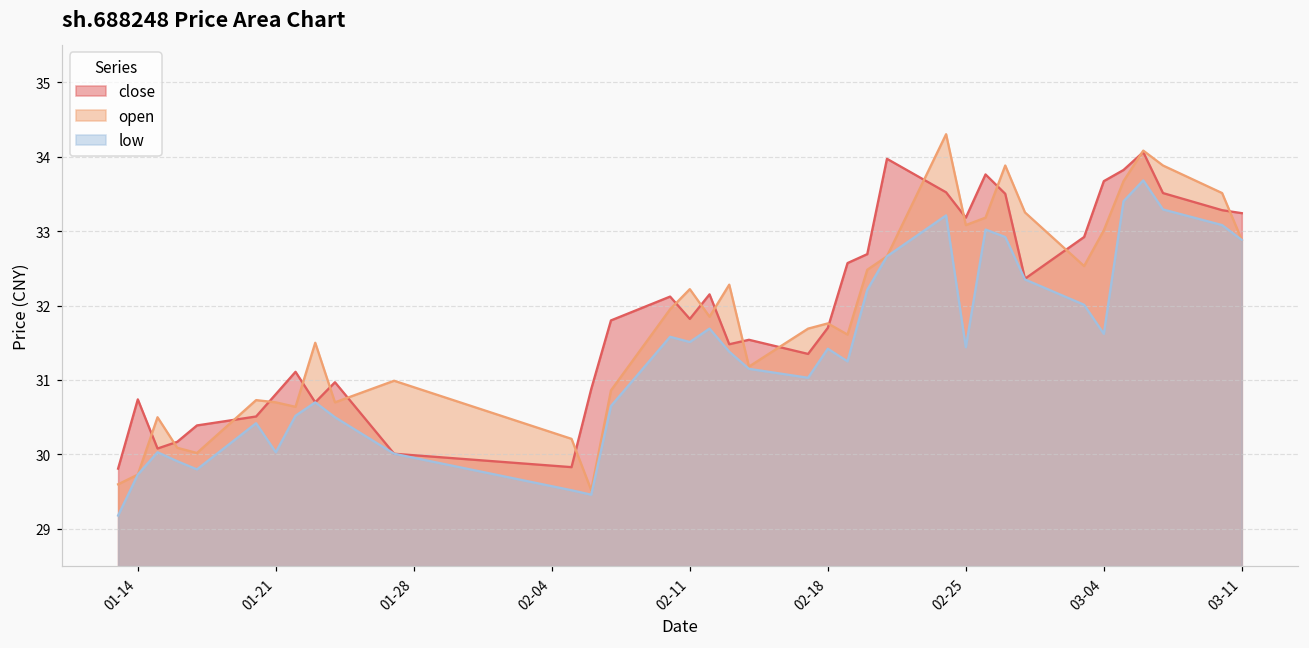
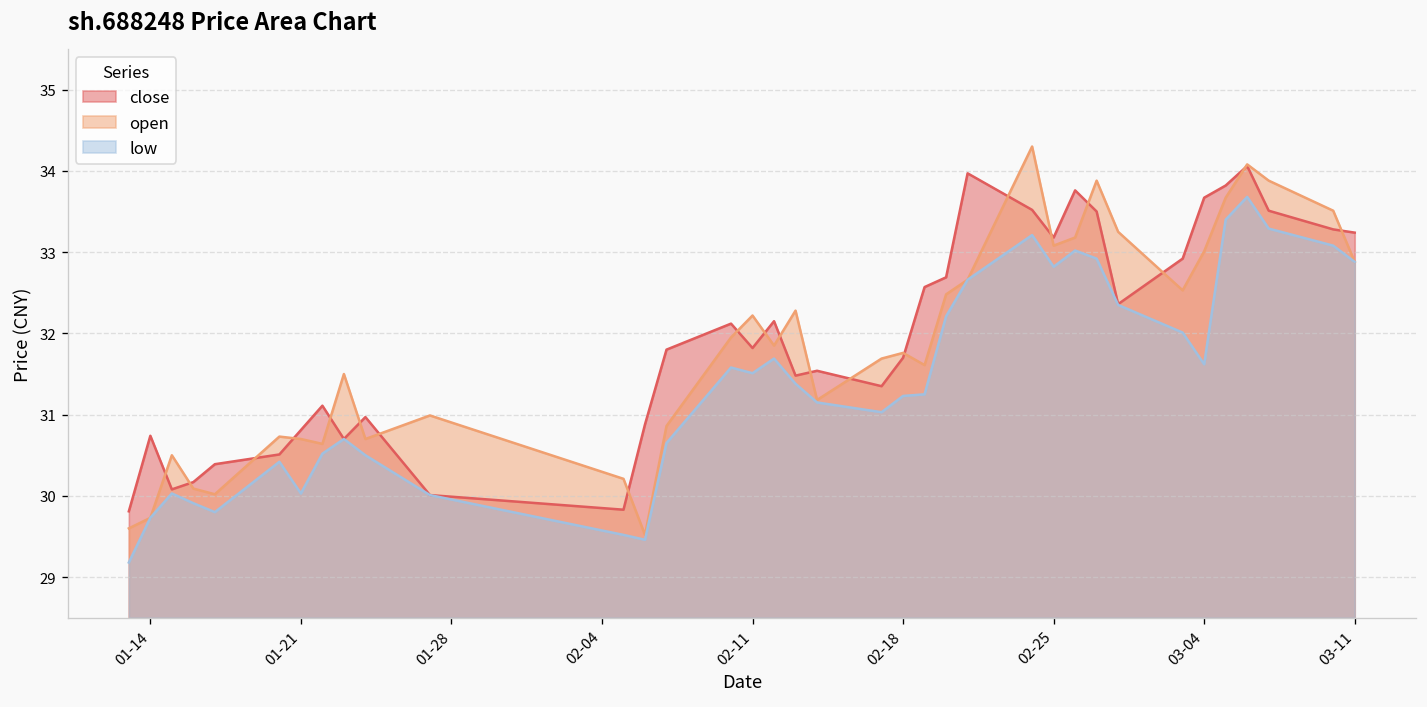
low, 02-18: 31.4 -> 31.2
low, 02-25: 31.4 -> 32.8
